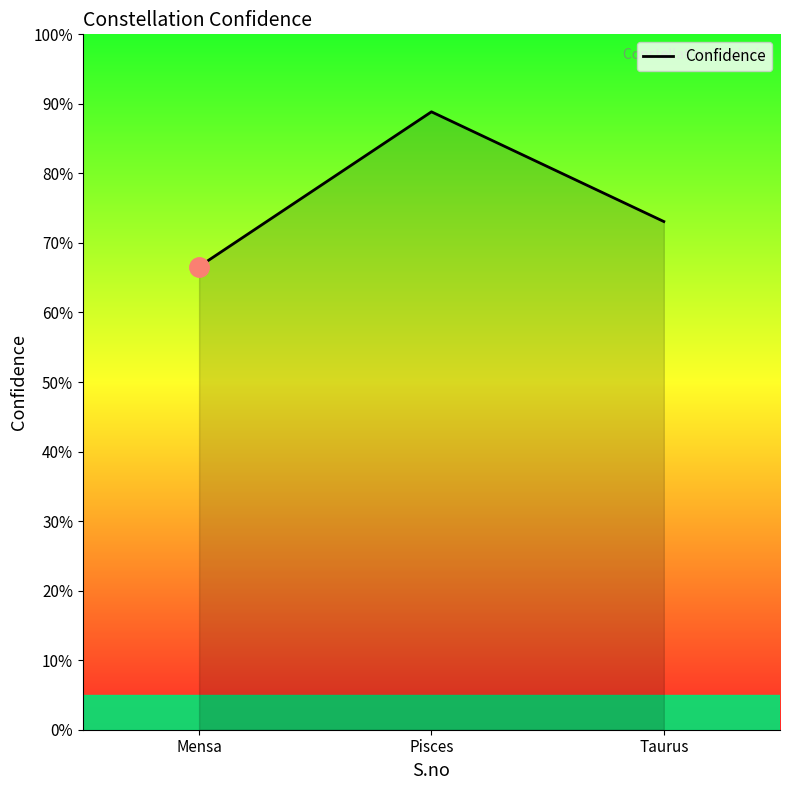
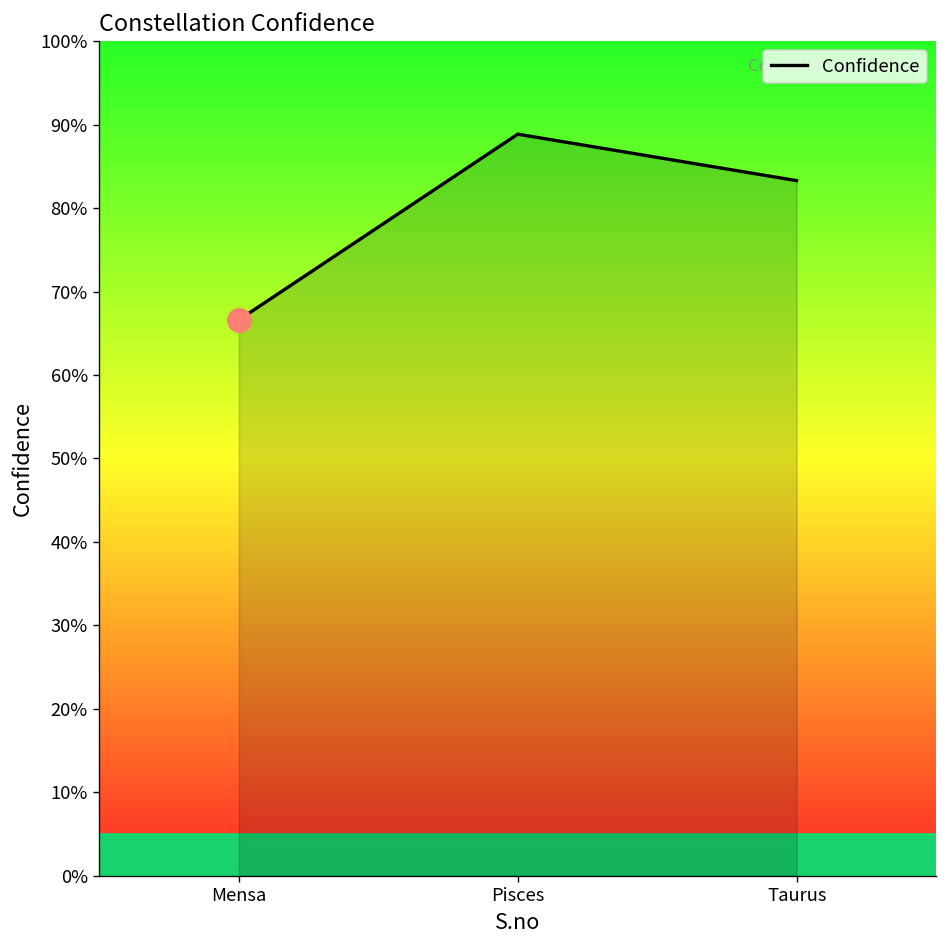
Confidence, Taurus: 73% -> 83%
